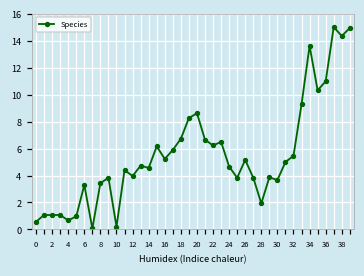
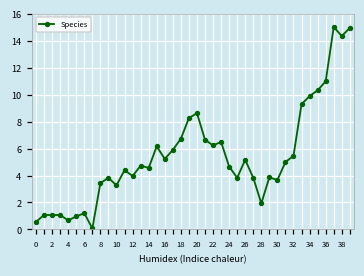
6: 3.3 -> 1.2
10: 0.2 -> 3.3
34: 13.6 -> 9.9
